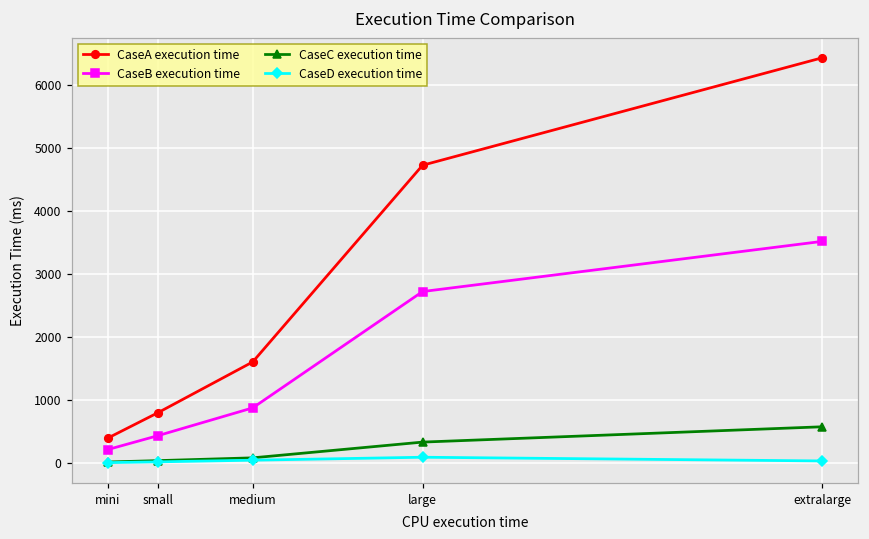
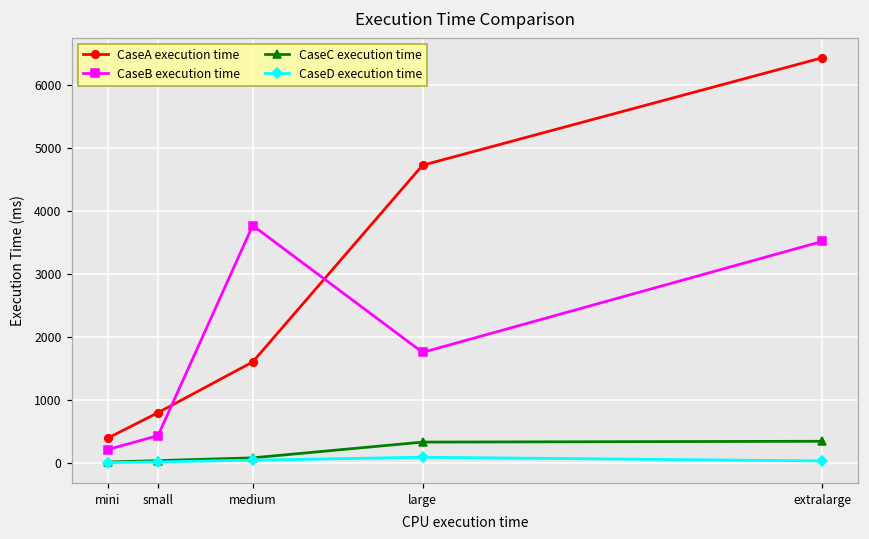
CaseB execution time, medium: 900 -> 3800
CaseB execution time, large: 2700 -> 1800
CaseC execution time, extralarge: 600 -> 400
